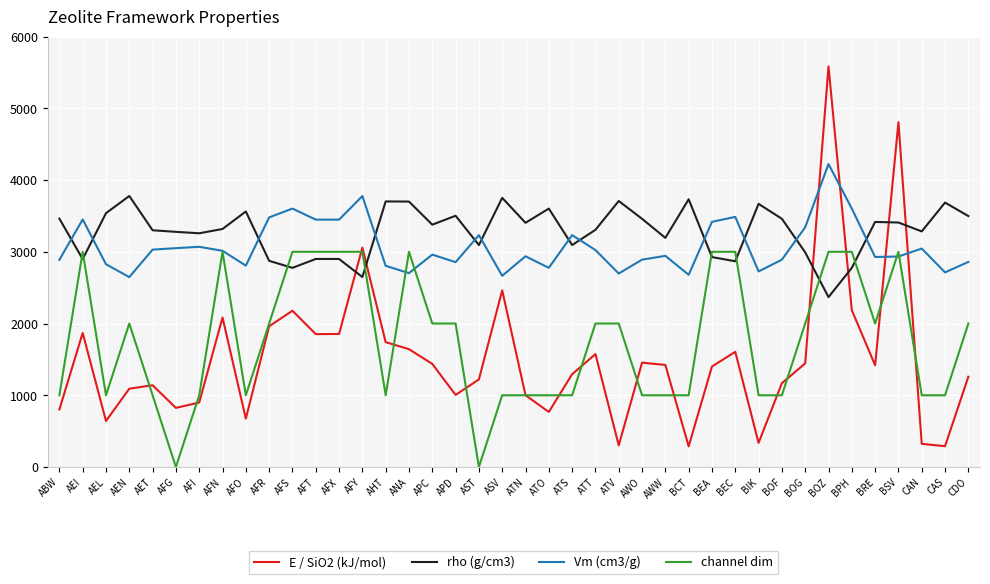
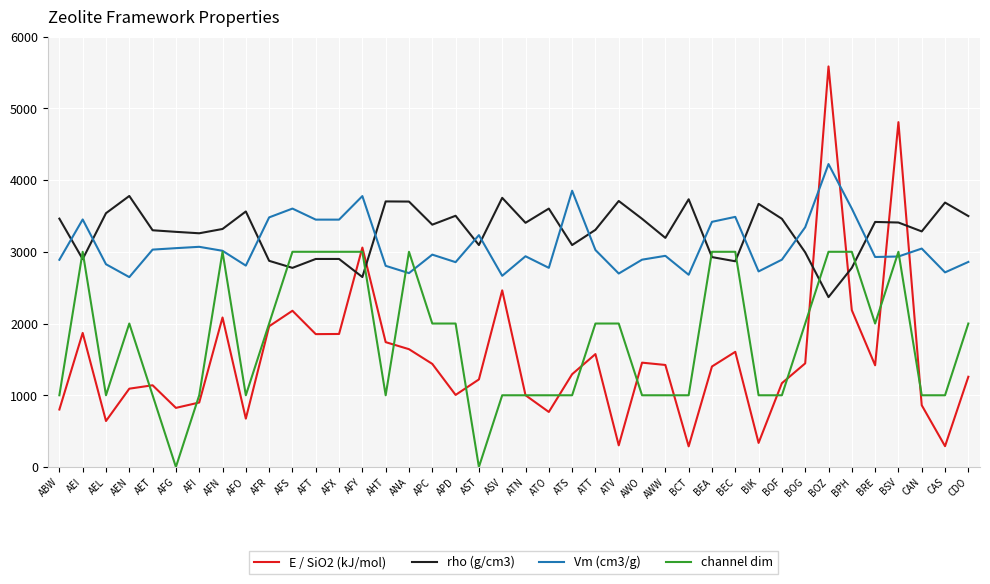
Vm (cm3/g), ATS: 3200 -> 3900
E / SiO2 (kJ/mol), CAN: 300 -> 900
